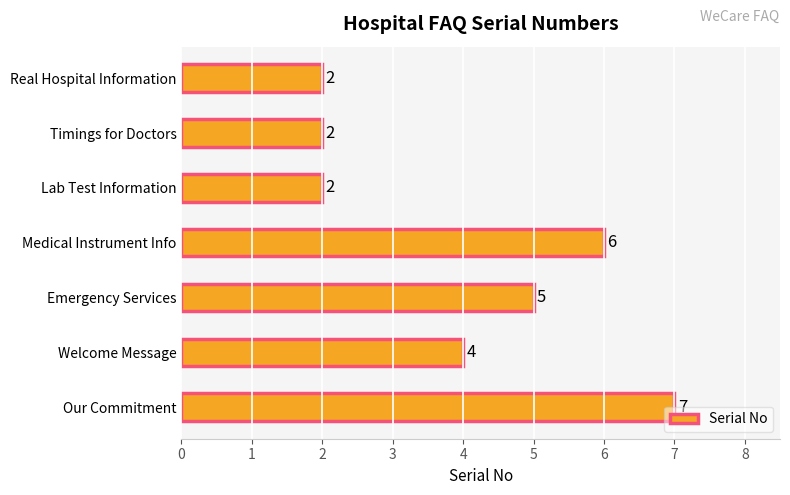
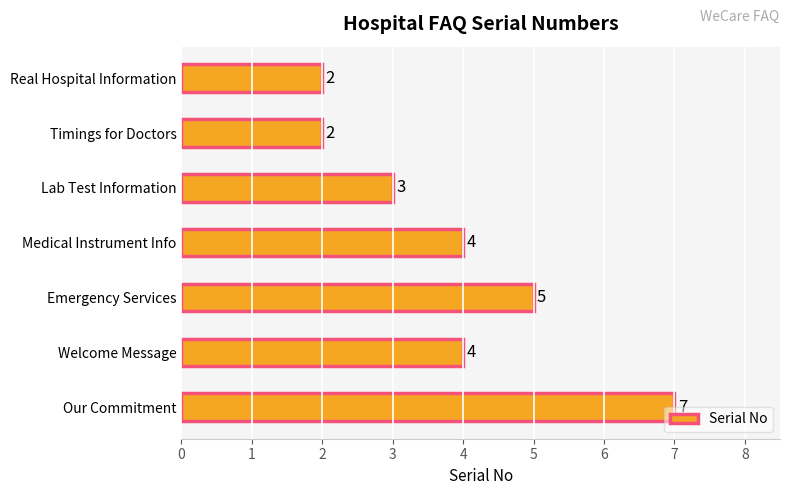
Lab Test Information: 2 -> 3
Medical Instrument Info: 6 -> 4
